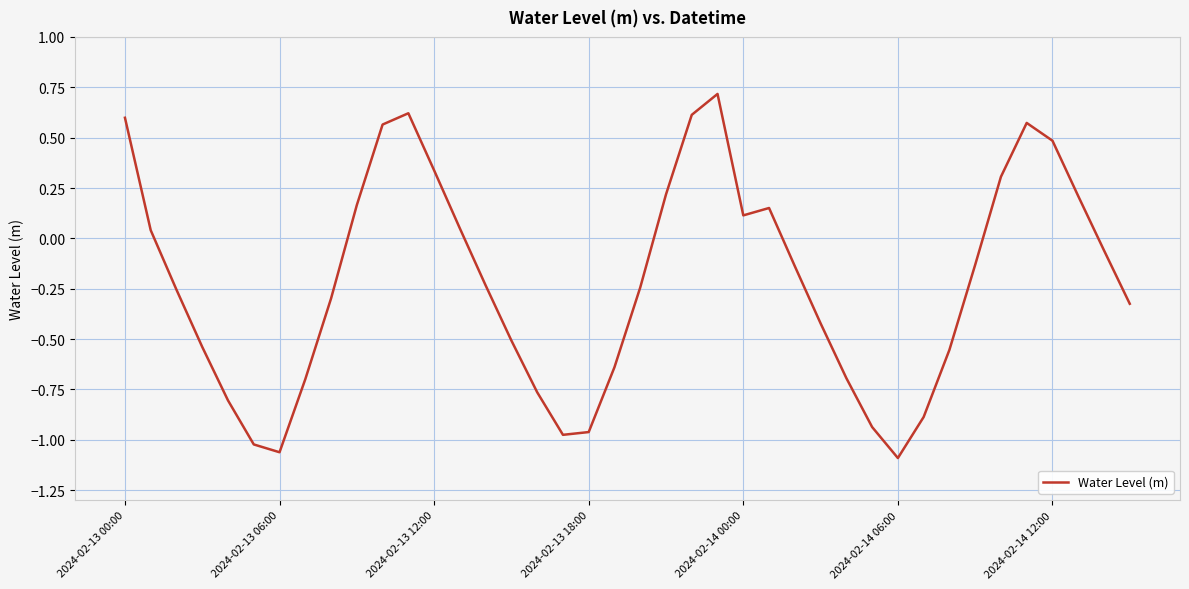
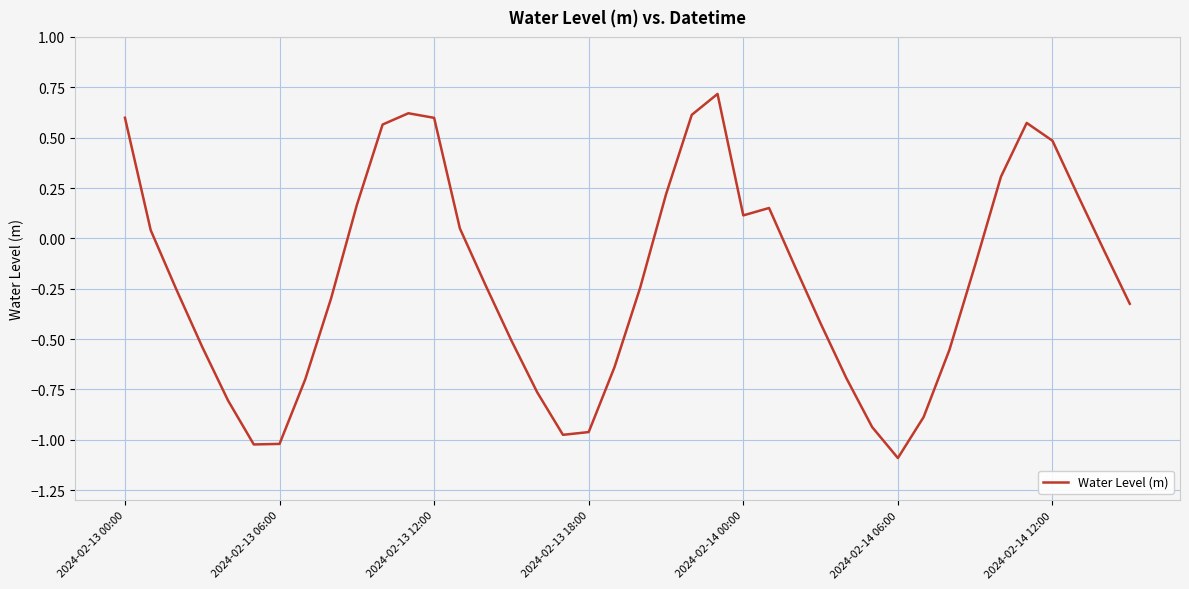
2024-02-13 06:00: -1.06 -> -1.02
2024-02-13 12:00: 0.34 -> 0.60
